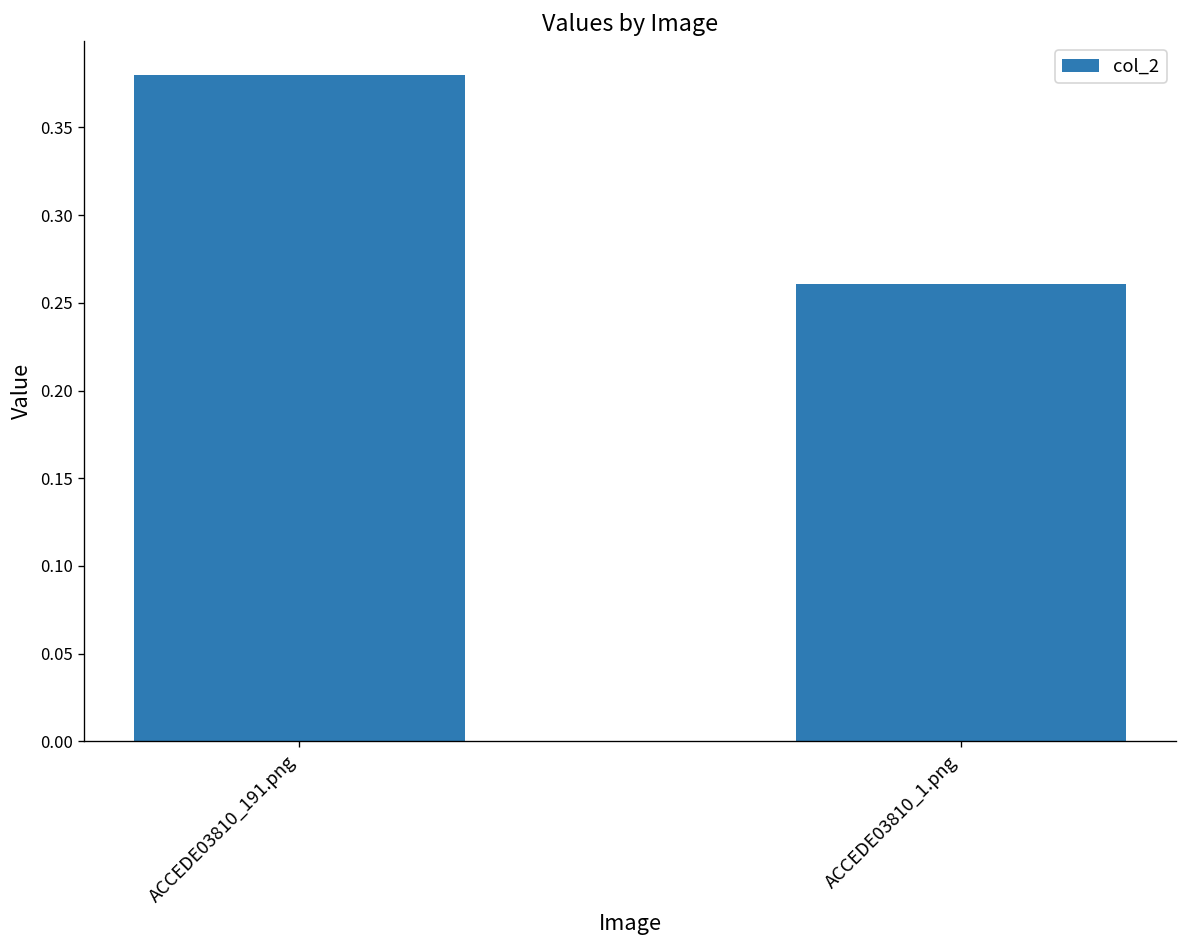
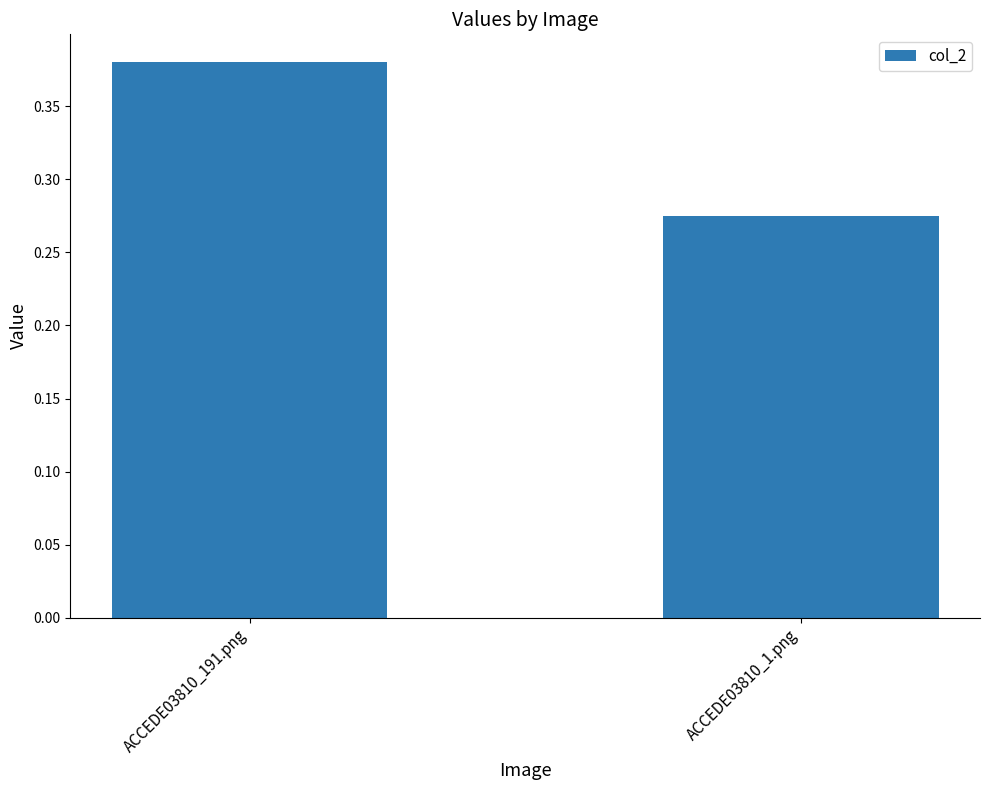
ACCEDE03810_1.png: 0.260 -> 0.275
